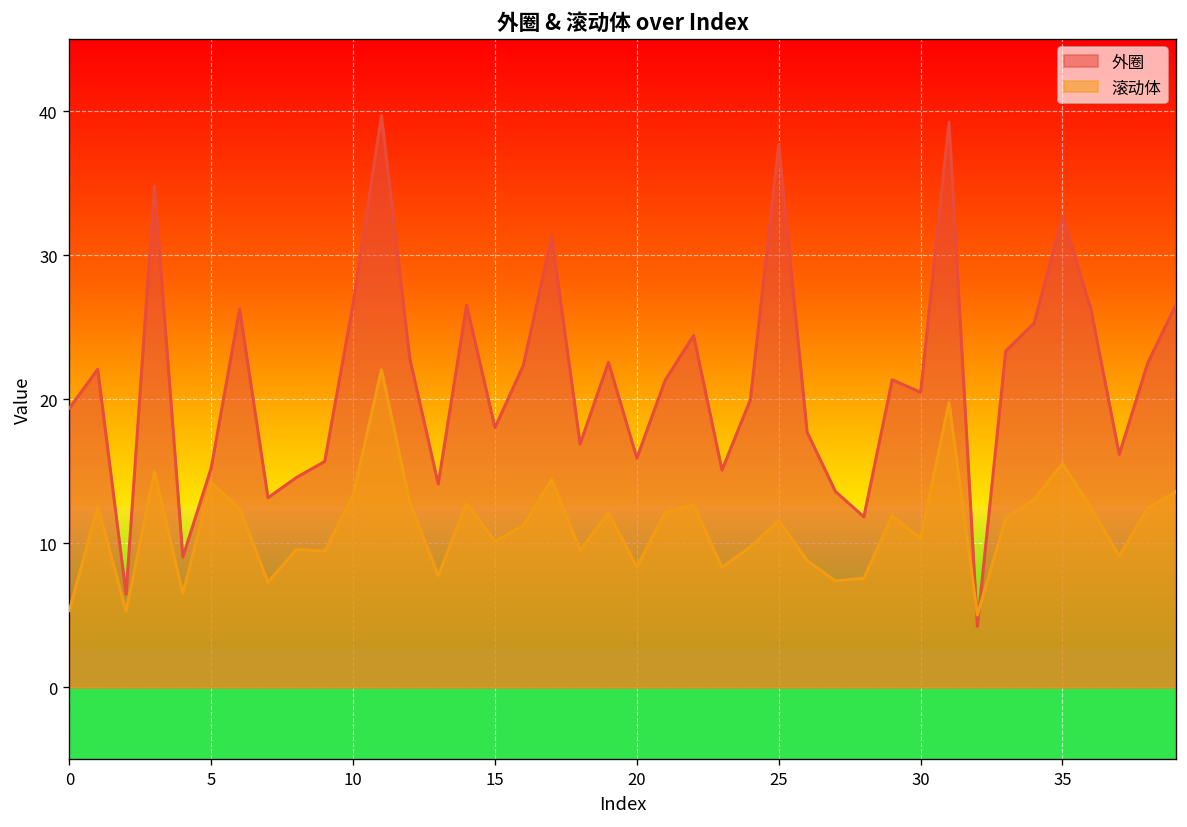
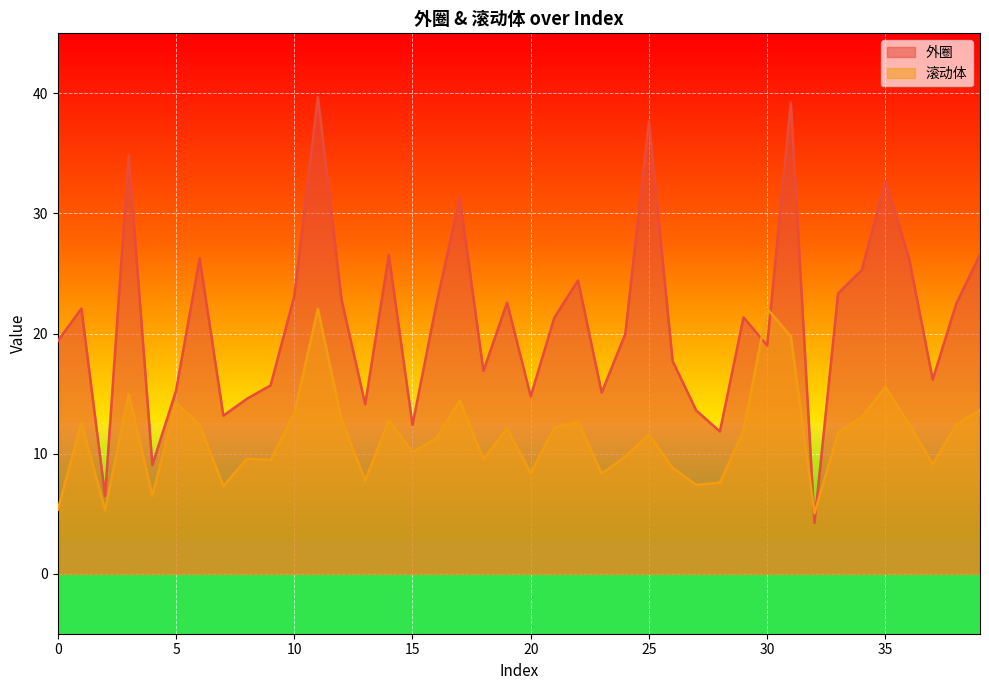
外圈, 10: 26.6 -> 23.1
外圈, 15: 18.0 -> 12.4
外圈, 20: 15.9 -> 14.8
外圈, 30: 20.5 -> 19.0
滚动体, 30: 10.3 -> 22.1
